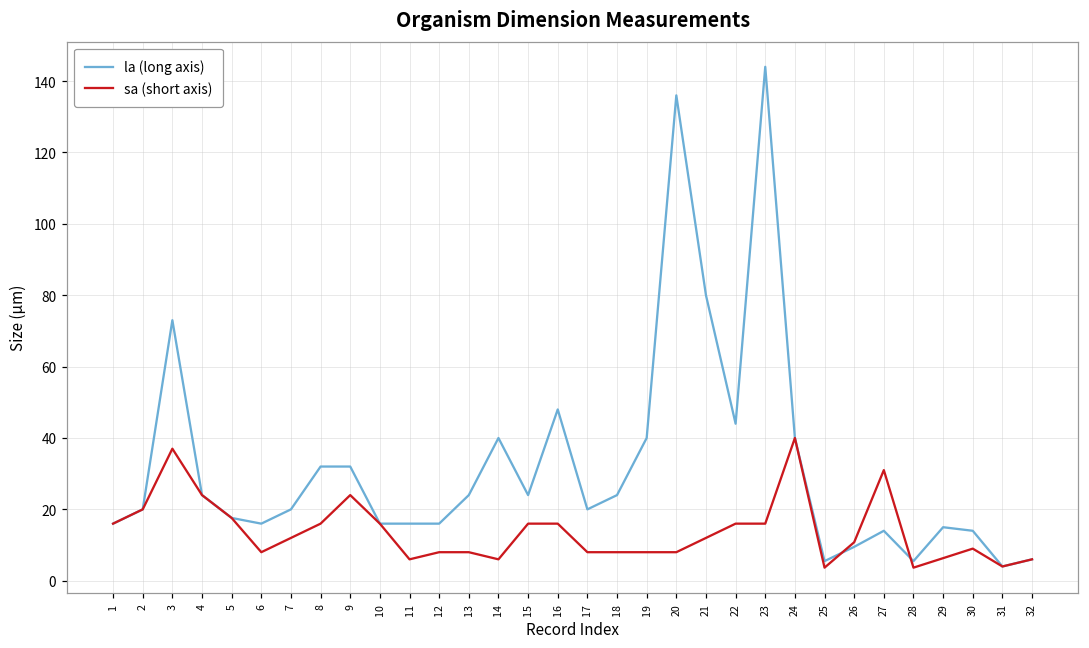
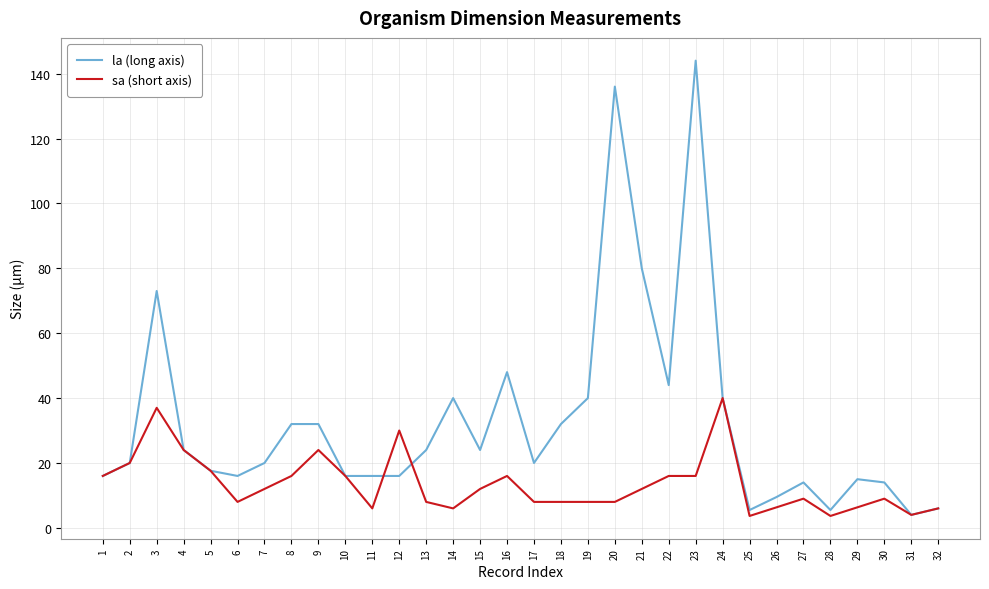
sa (short axis), 12: 8 -> 30
sa (short axis), 15: 16 -> 12
la (long axis), 18: 24 -> 32
sa (short axis), 26: 11 -> 6
sa (short axis), 27: 31 -> 9
